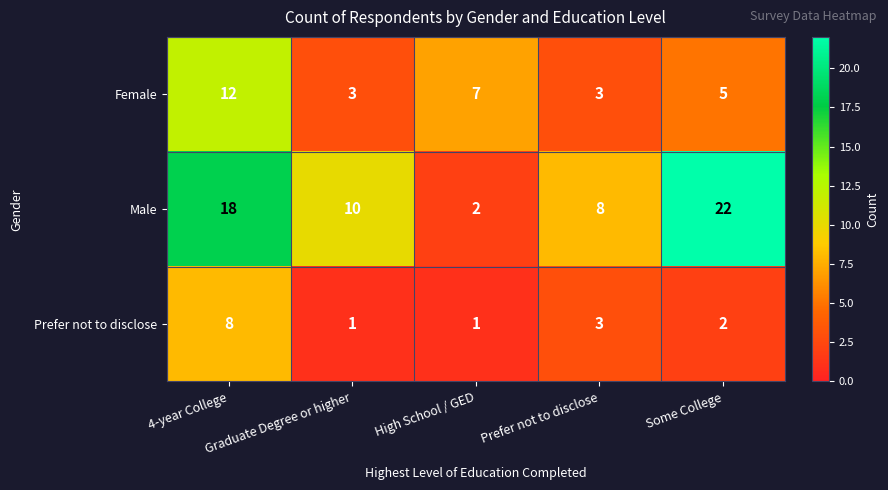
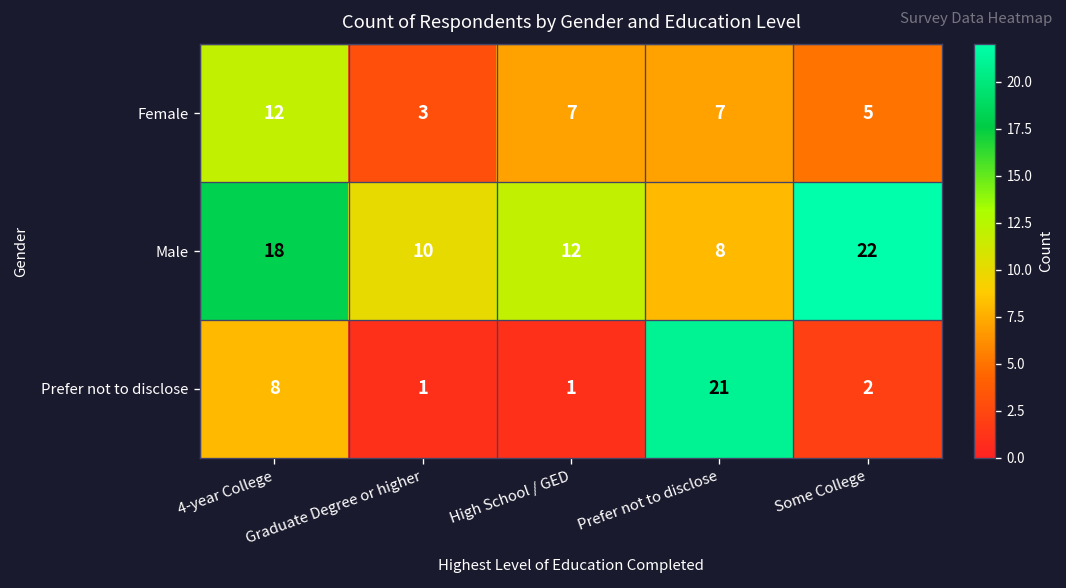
Female, Prefer not to disclose: 3 -> 7
Male, High School / GED: 2 -> 12
Prefer not to disclose, Prefer not to disclose: 3 -> 21
